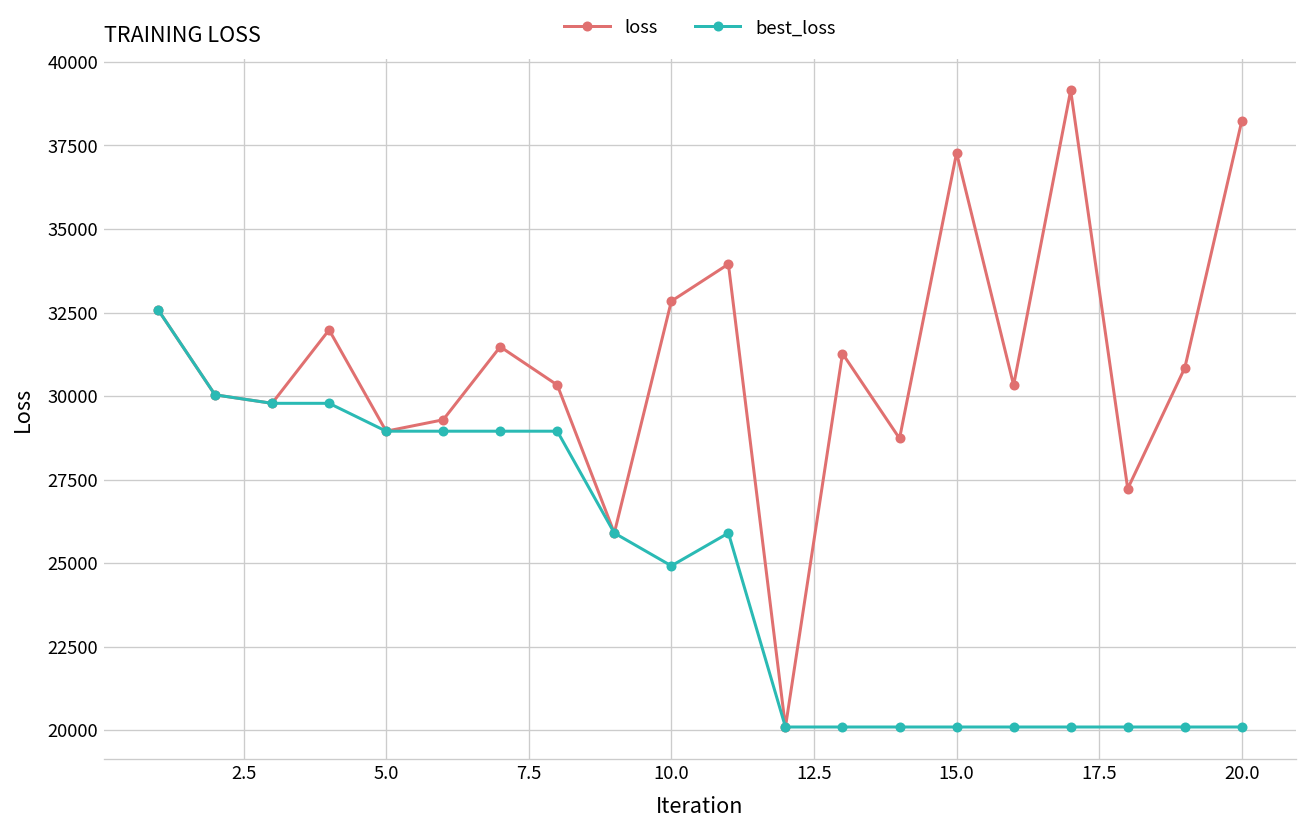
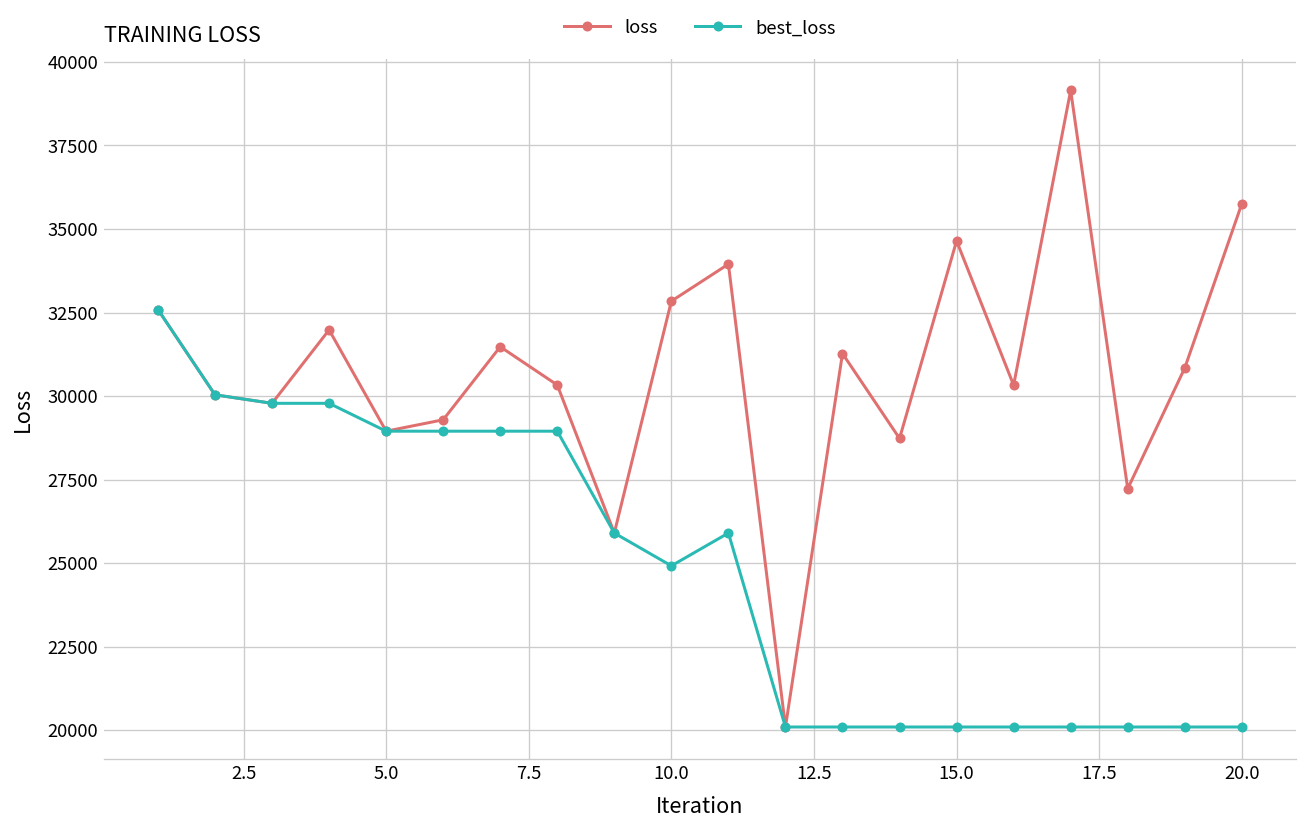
loss, 15.0: 37300 -> 34600
loss, 20.0: 38200 -> 35800
